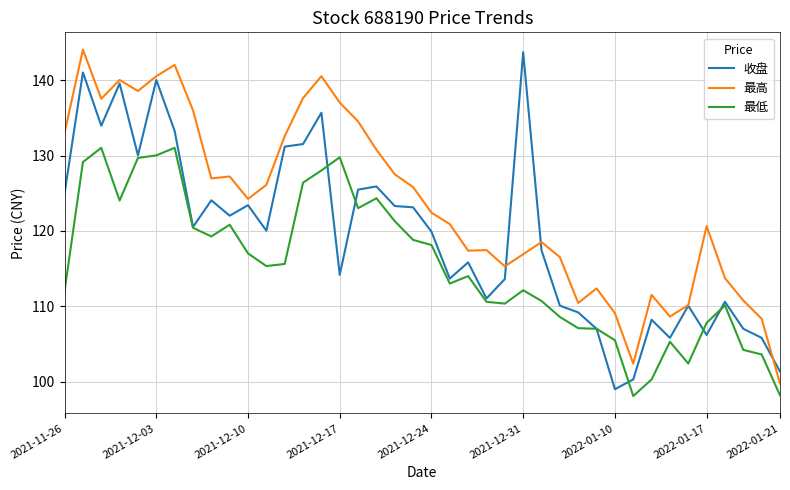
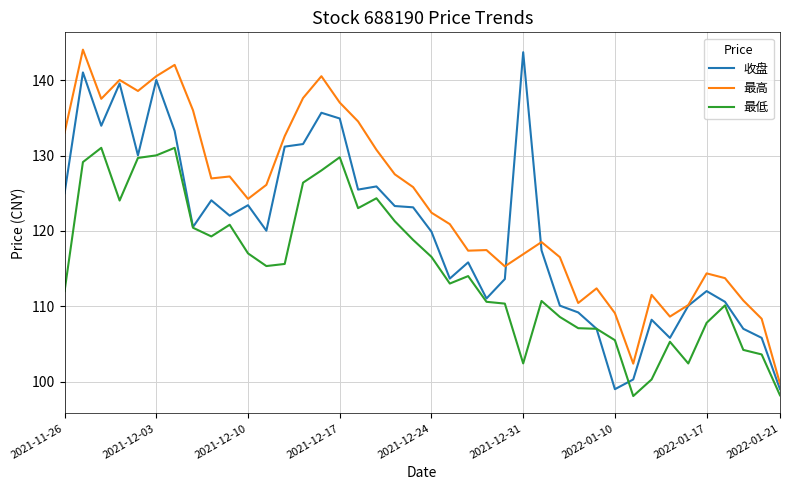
收盘, 2021-12-17: 114 -> 135
最低, 2021-12-24: 118 -> 117
最低, 2021-12-31: 112 -> 102
收盘, 2022-01-17: 106 -> 112
最高, 2022-01-17: 121 -> 114
收盘, 2022-01-21: 101 -> 99
